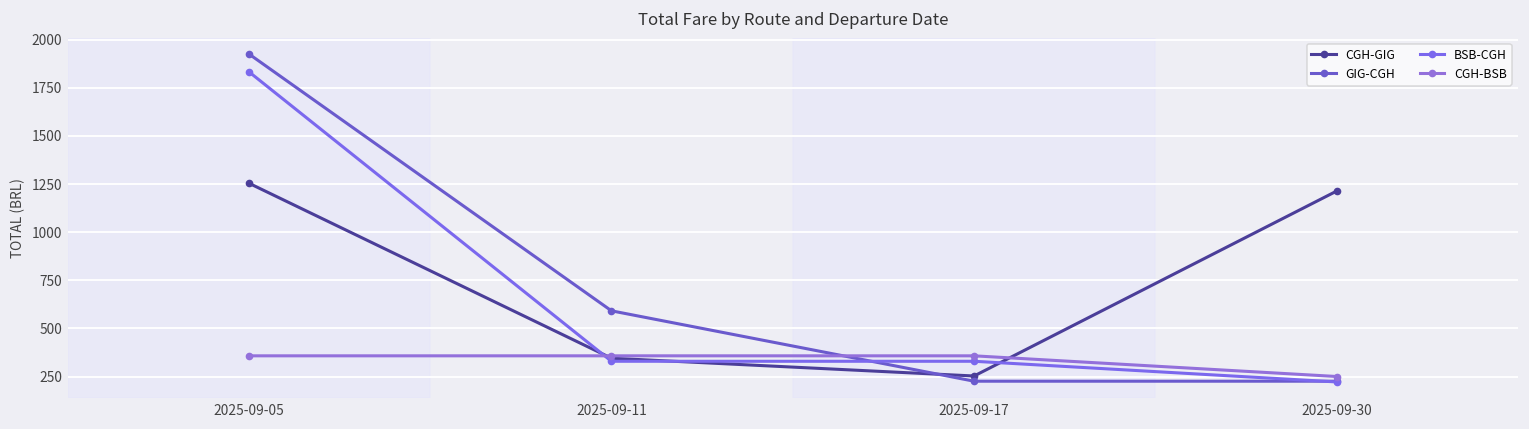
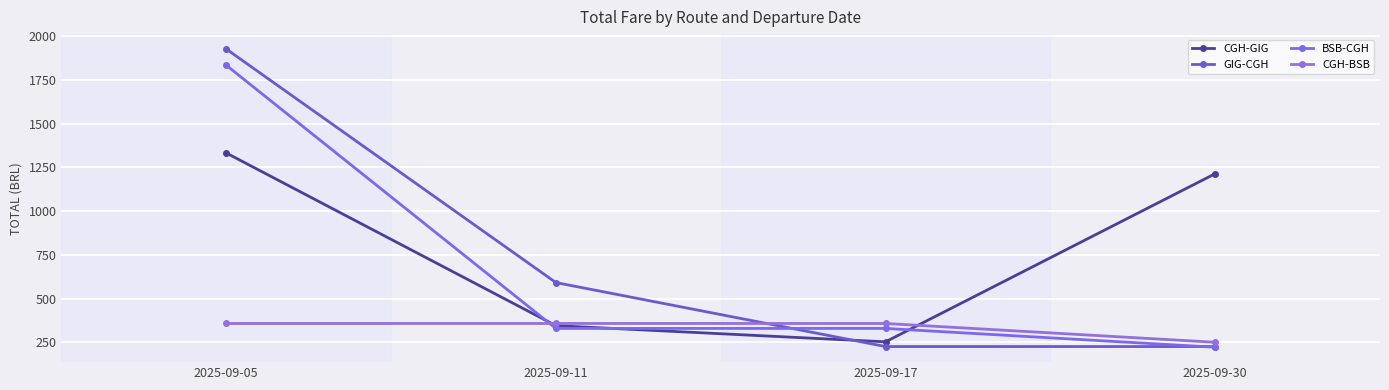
CGH-GIG, 2025-09-05: 1250 -> 1330
